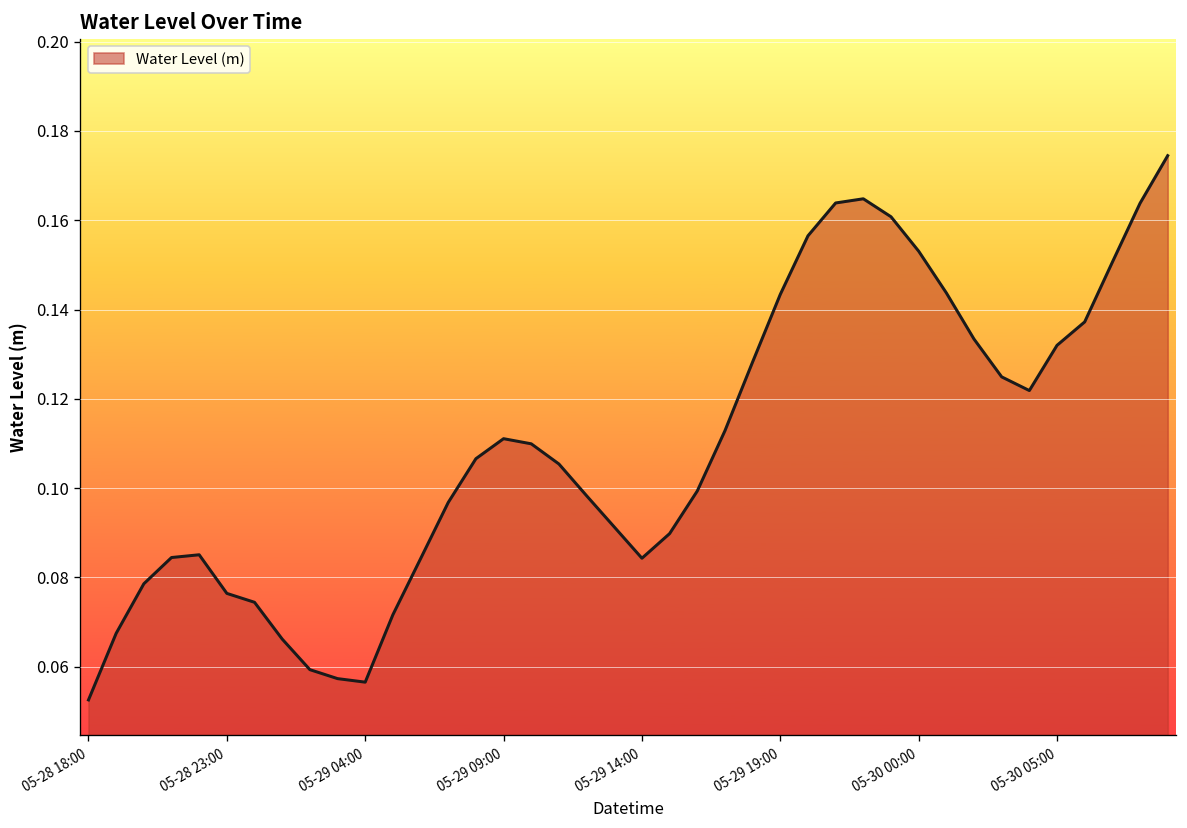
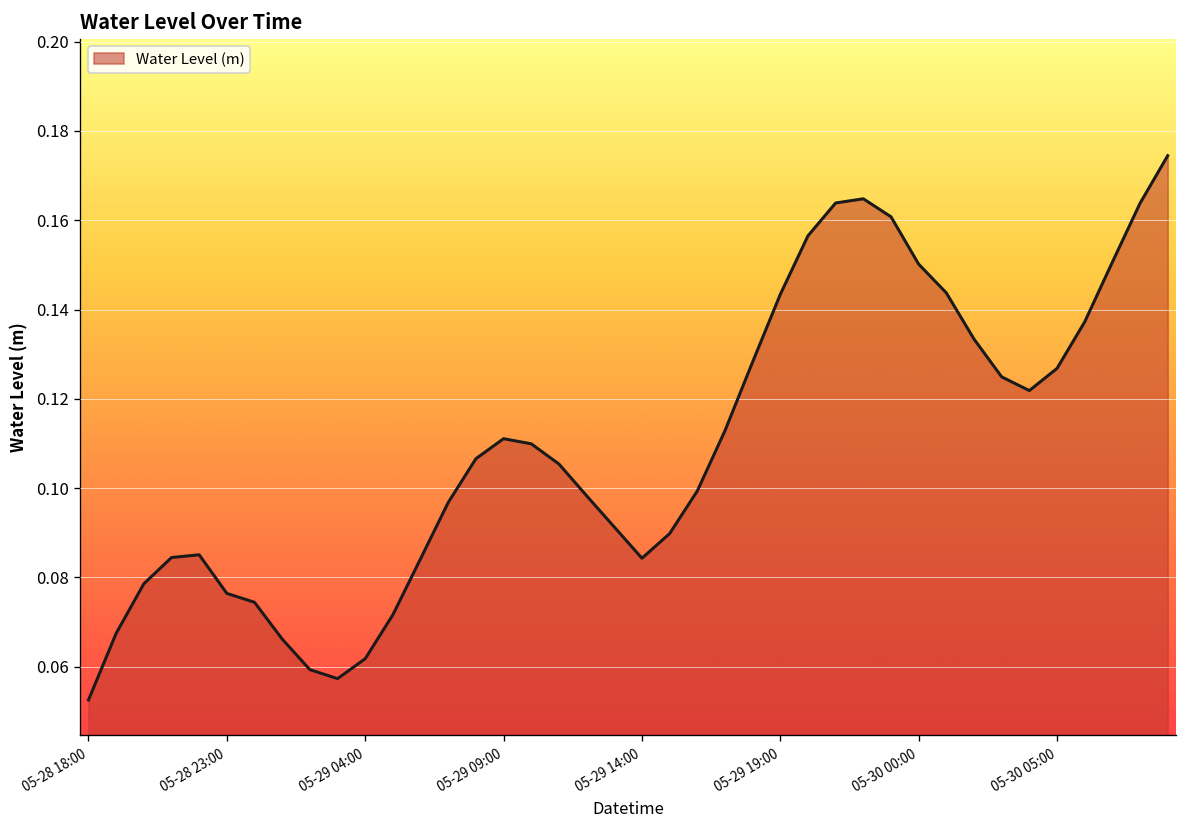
05-29 04:00: 0.057 -> 0.062
05-30 00:00: 0.153 -> 0.150
05-30 05:00: 0.132 -> 0.127
